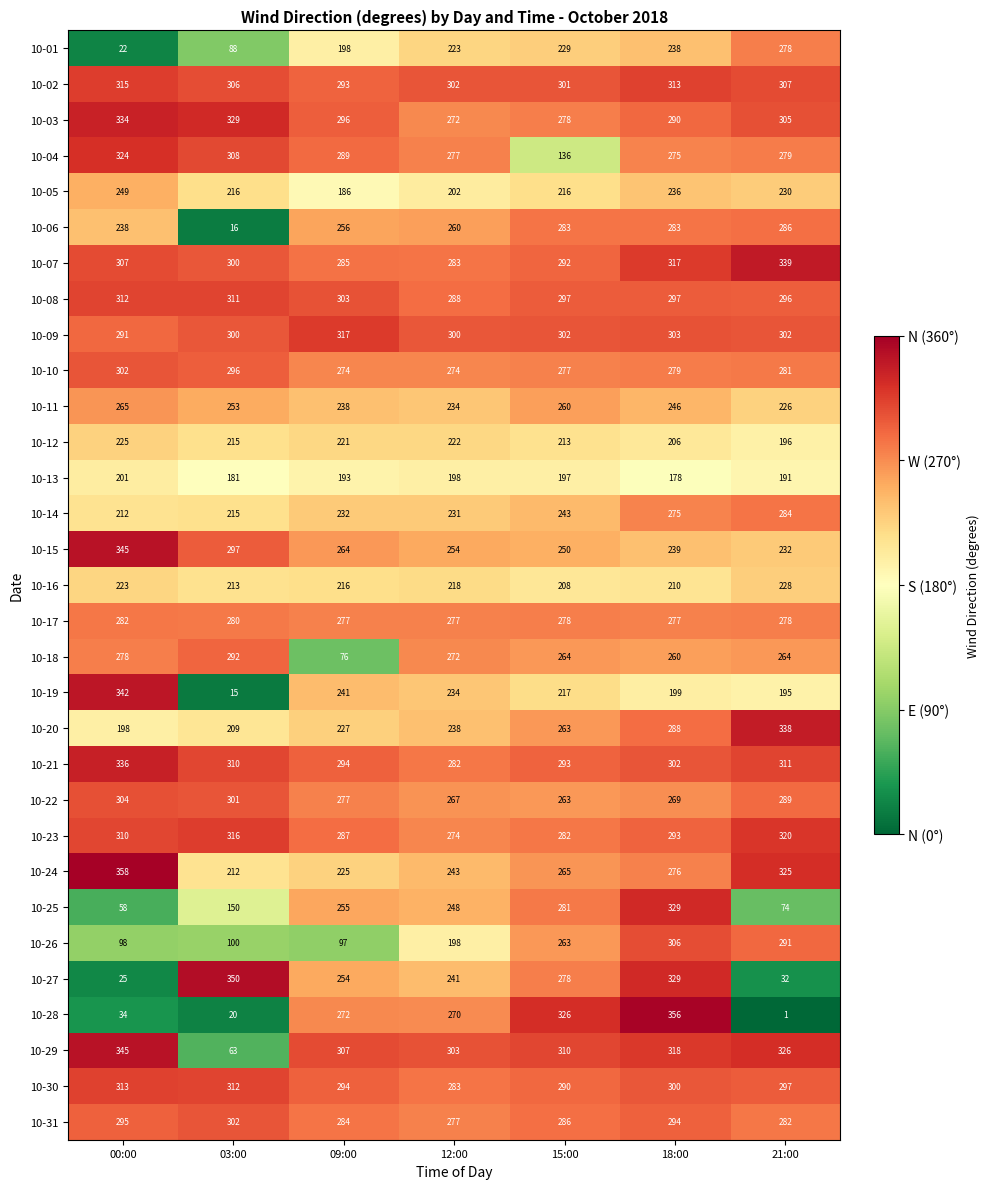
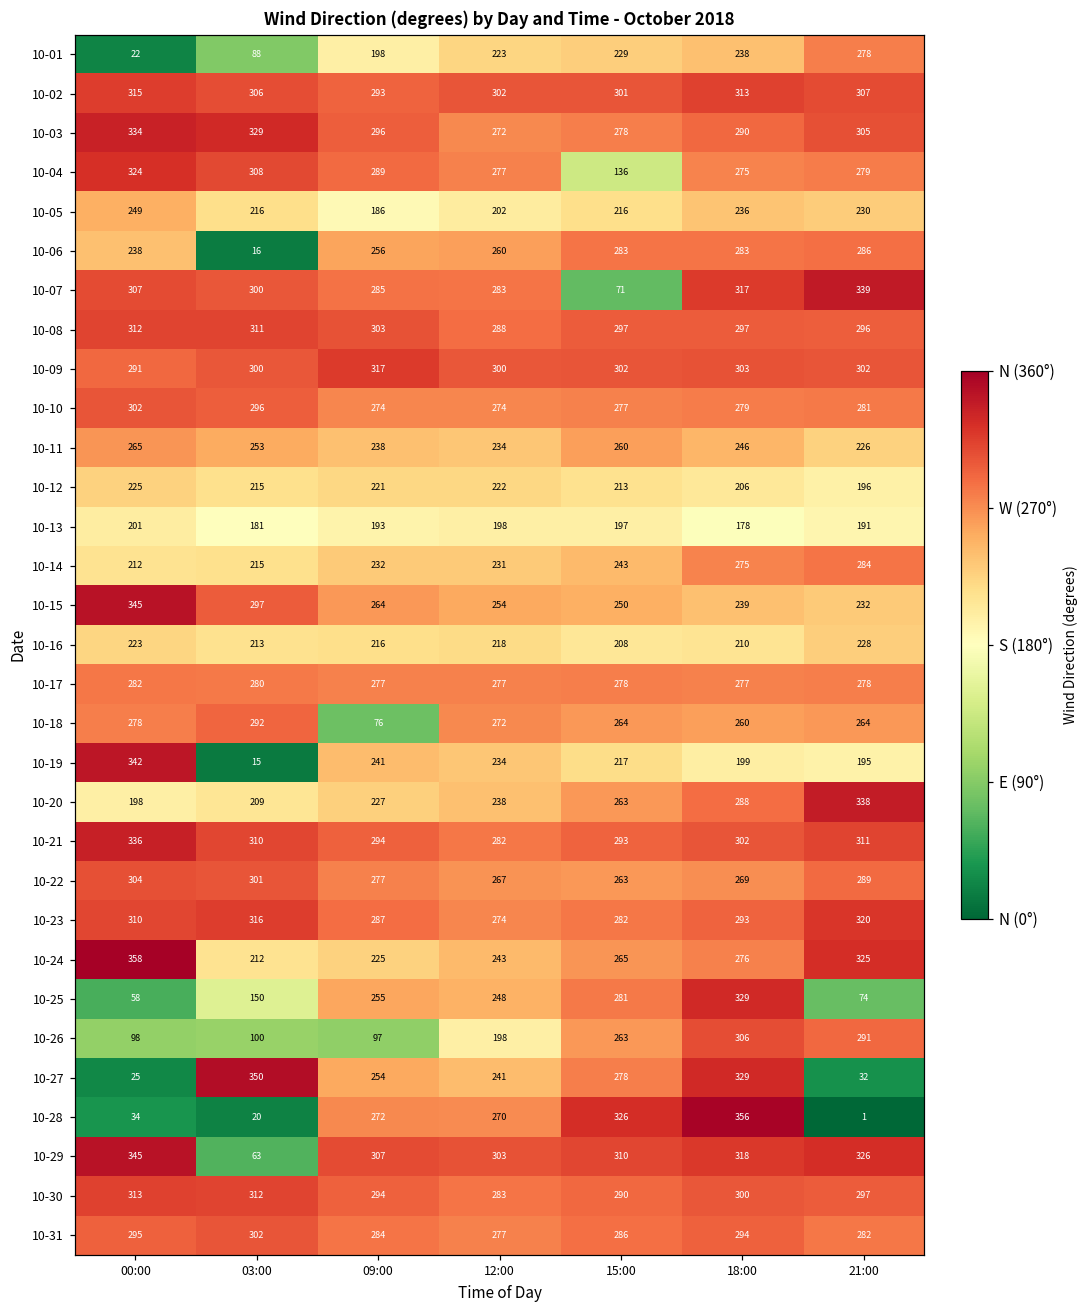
10-07, 15:00: 292 -> 71
